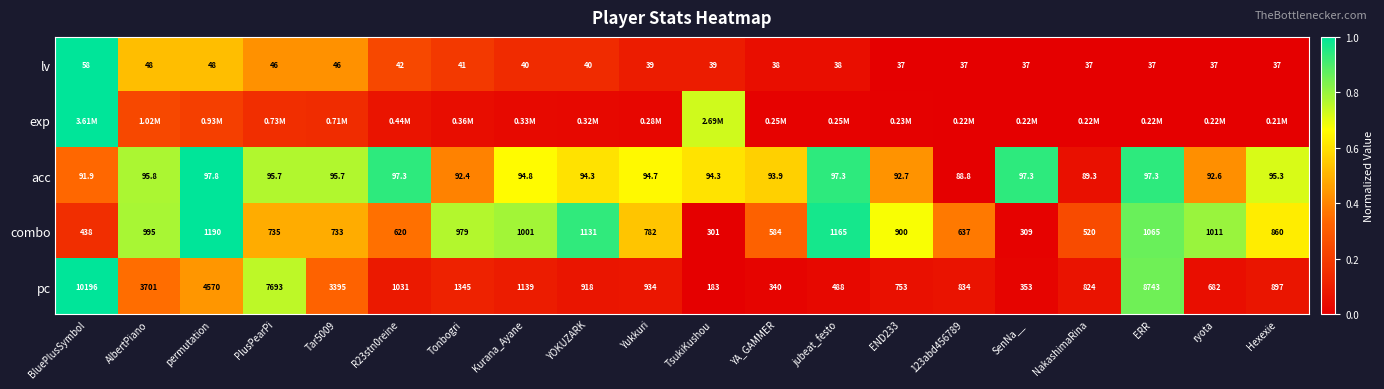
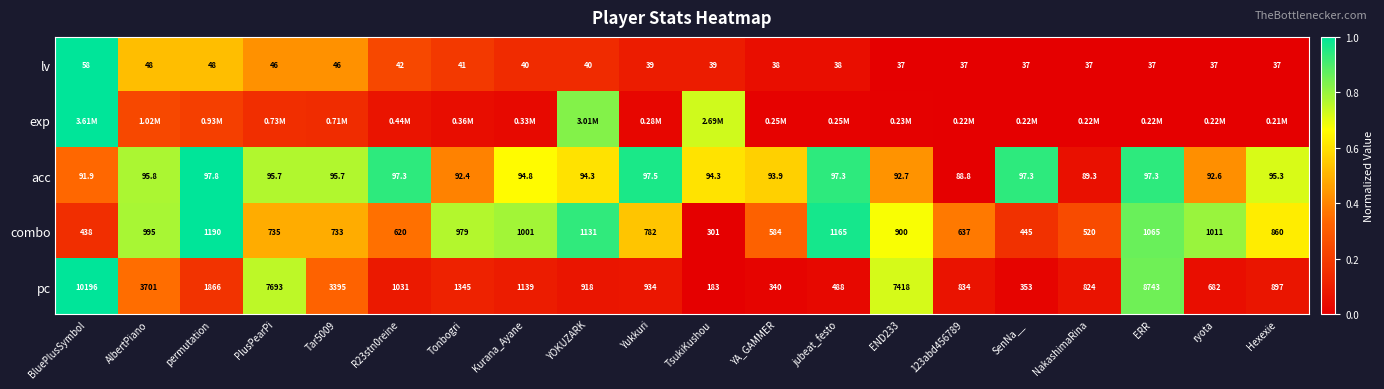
exp, YOKUZARK: 0.32M -> 3.01M
acc, Yukkuri: 94.7 -> 97.5
combo, SenNa__: 309 -> 445
pc, permutation: 4570 -> 1866
pc, END233: 753 -> 7418
